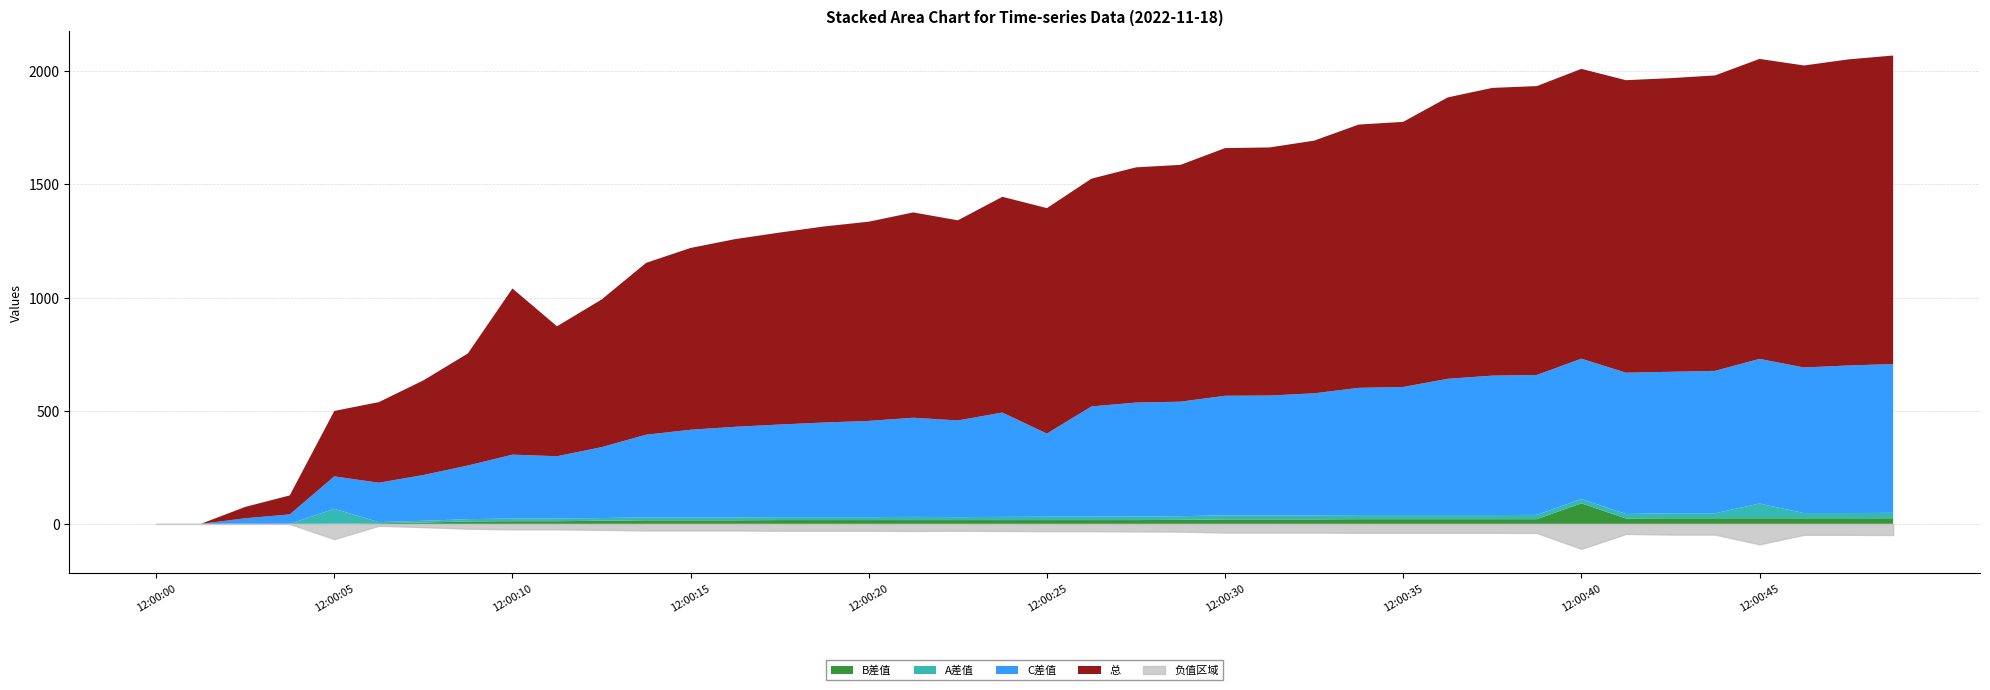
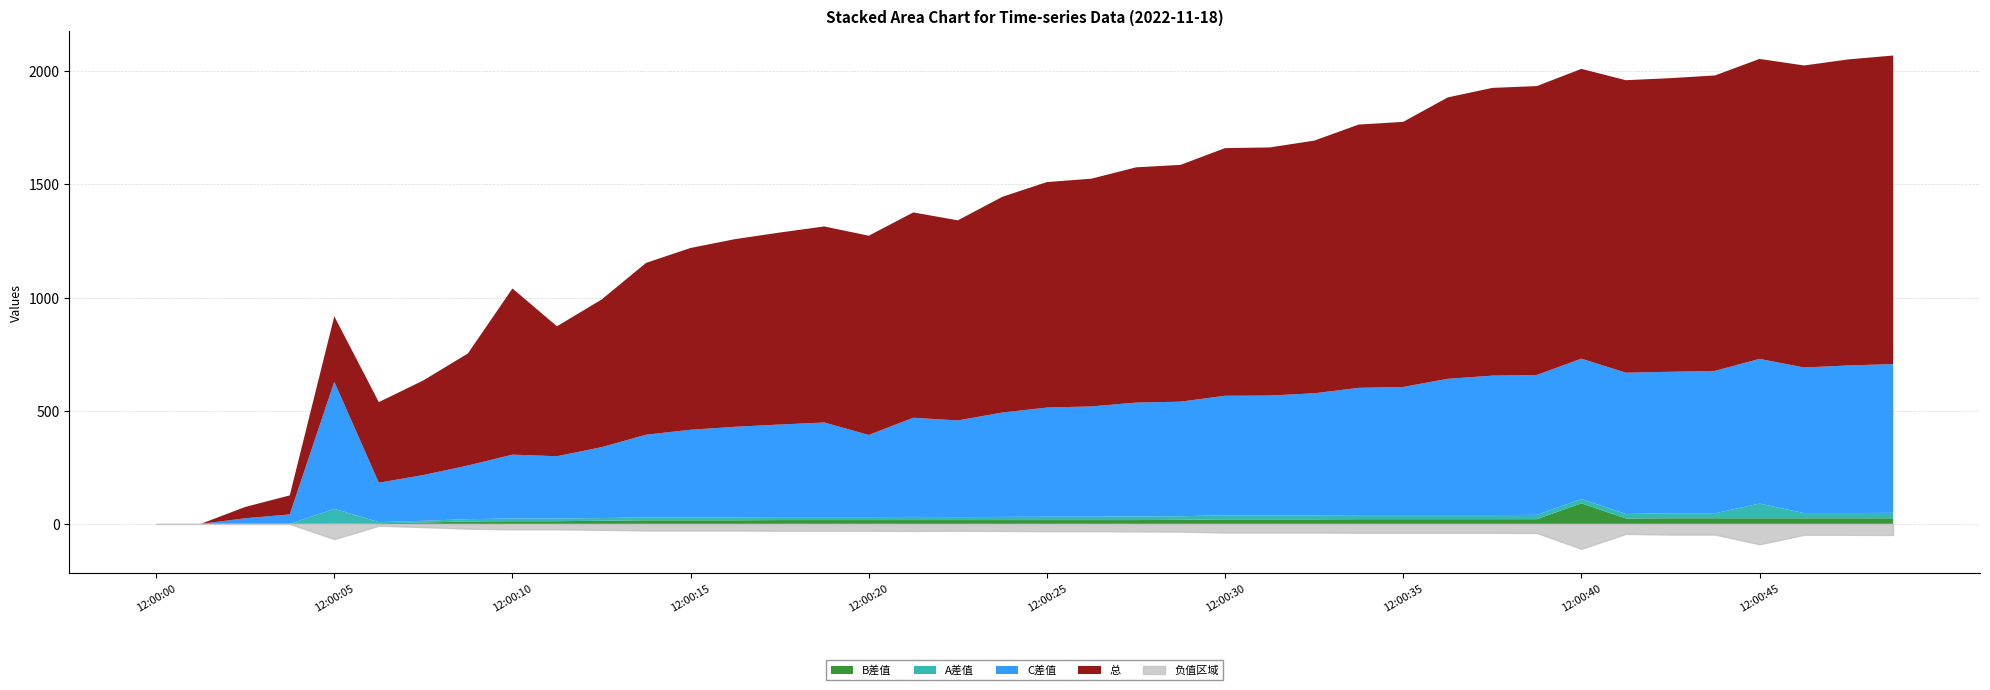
C差值, 12:00:05: 140 -> 560
C差值, 12:00:20: 430 -> 360
C差值, 12:00:25: 370 -> 480
